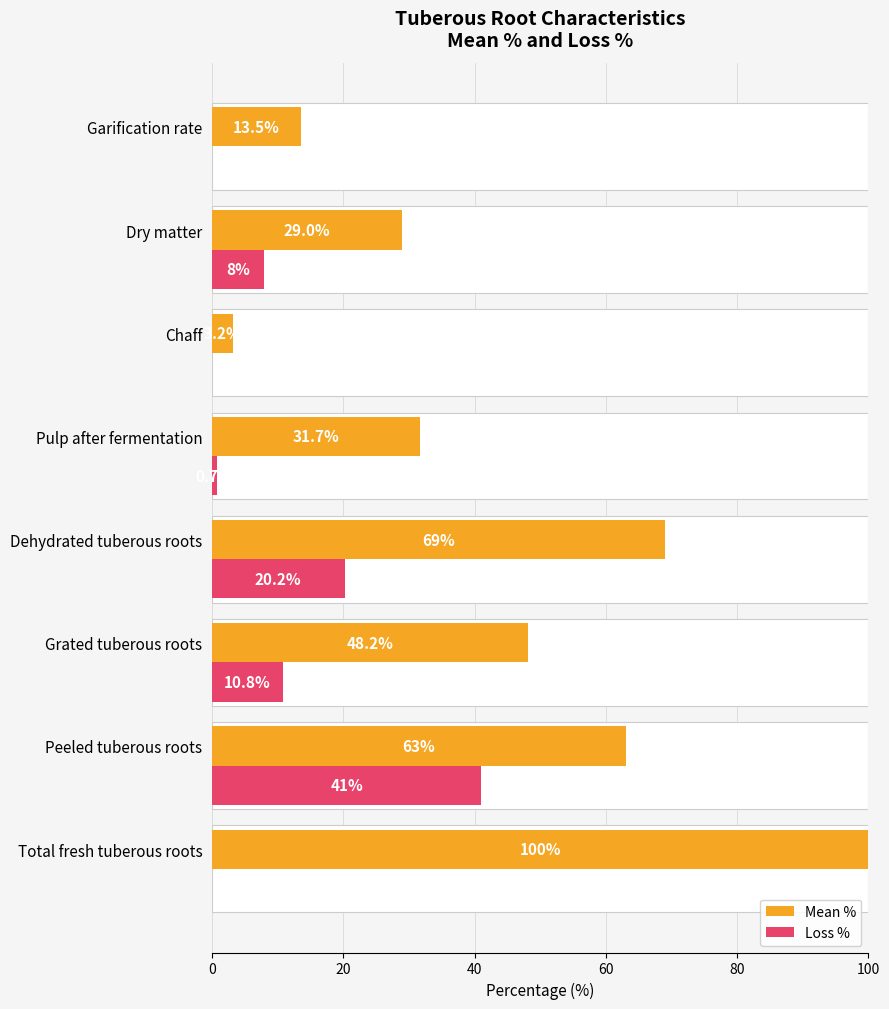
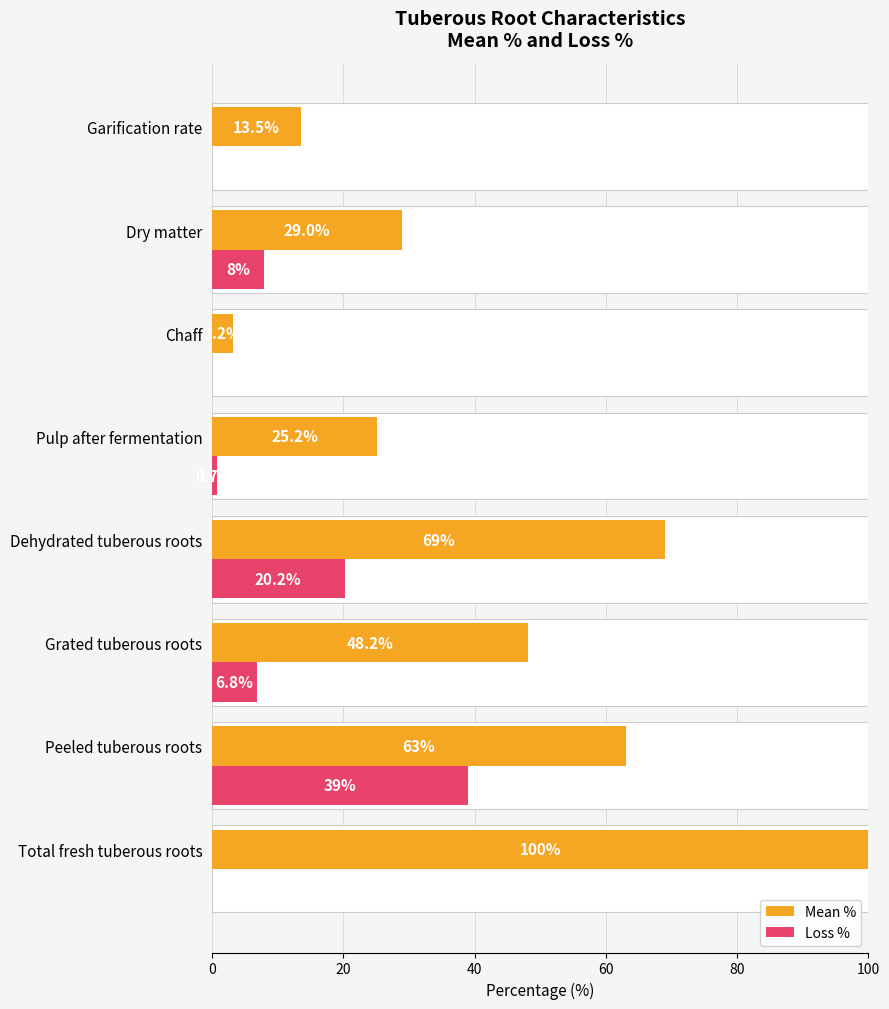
Mean %, Pulp after fermentation: 31.7% -> 25.2%
Loss %, Grated tuberous roots: 10.8% -> 6.8%
Loss %, Peeled tuberous roots: 41% -> 39%
